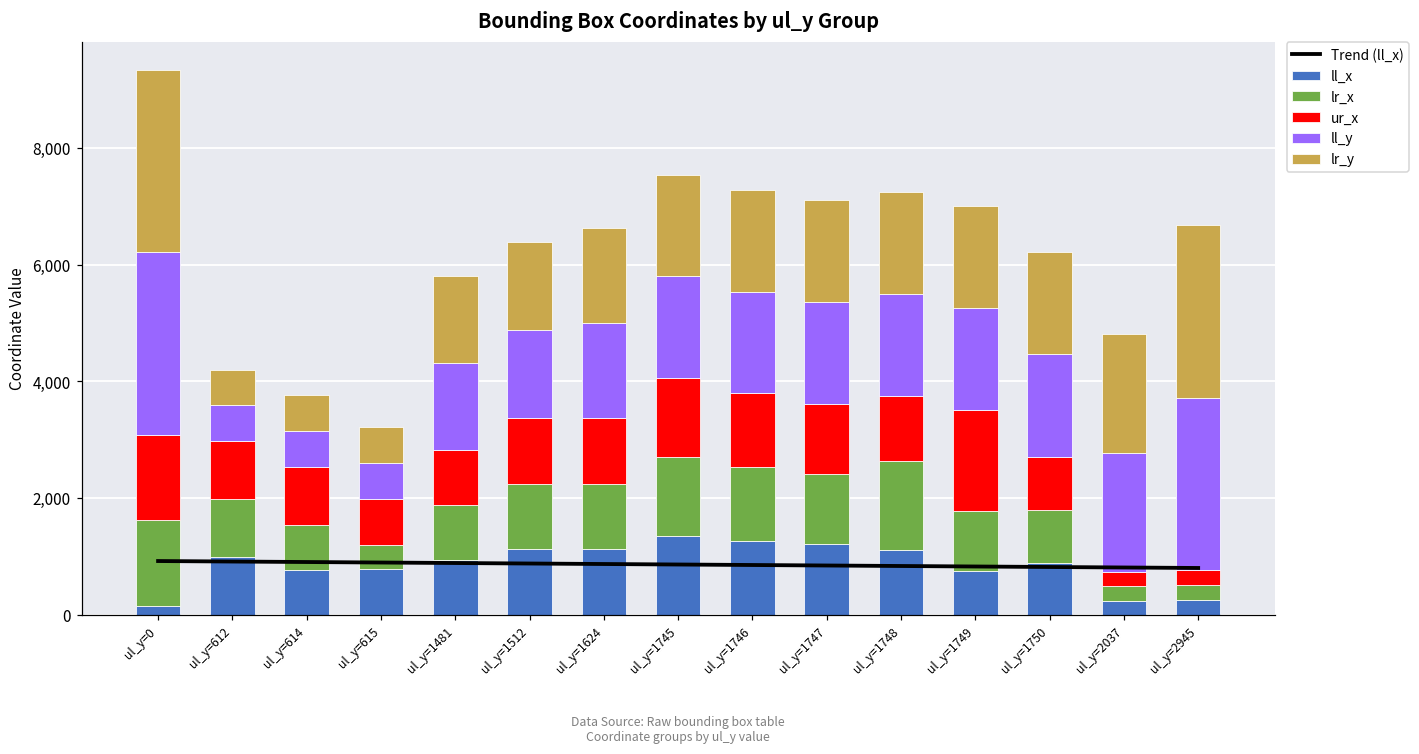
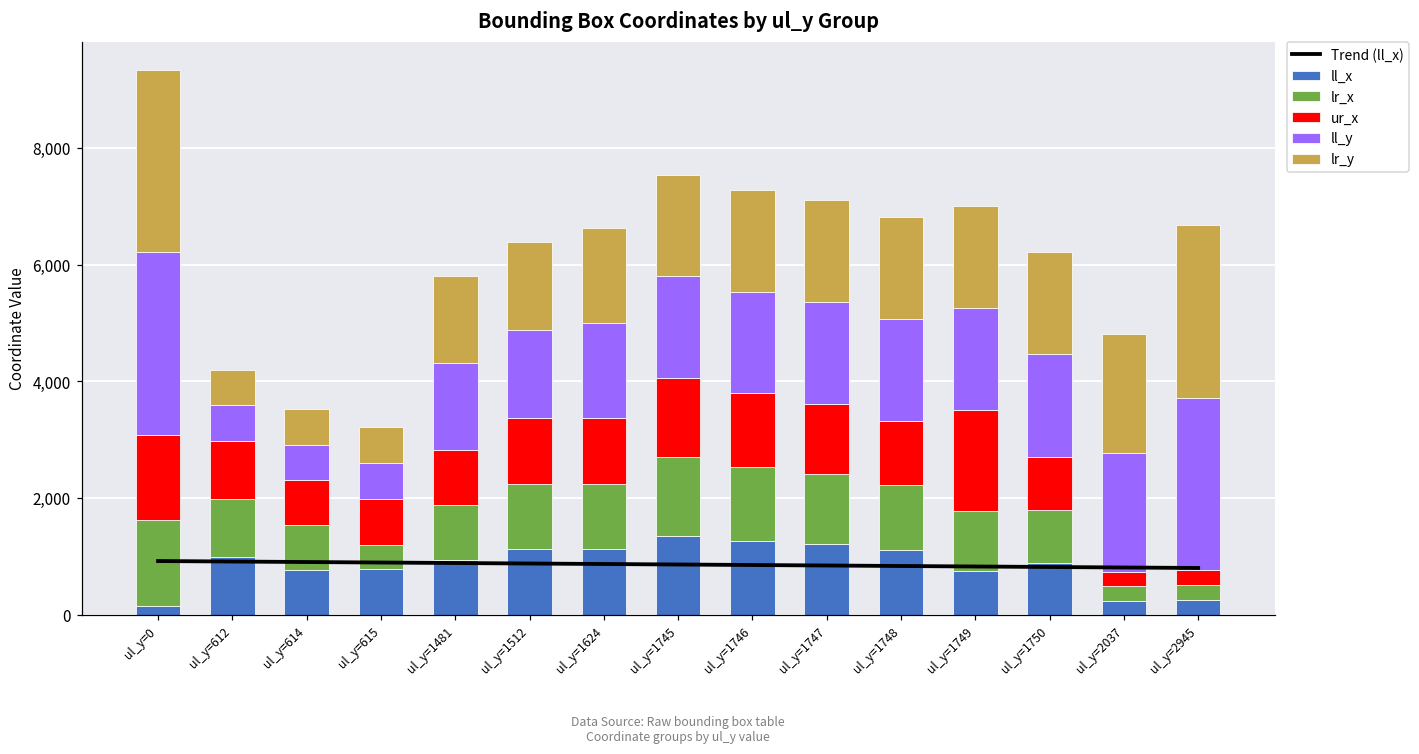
ur_x, ul_y=614: 1,000 -> 800
lr_x, ul_y=1748: 1,500 -> 1,100
